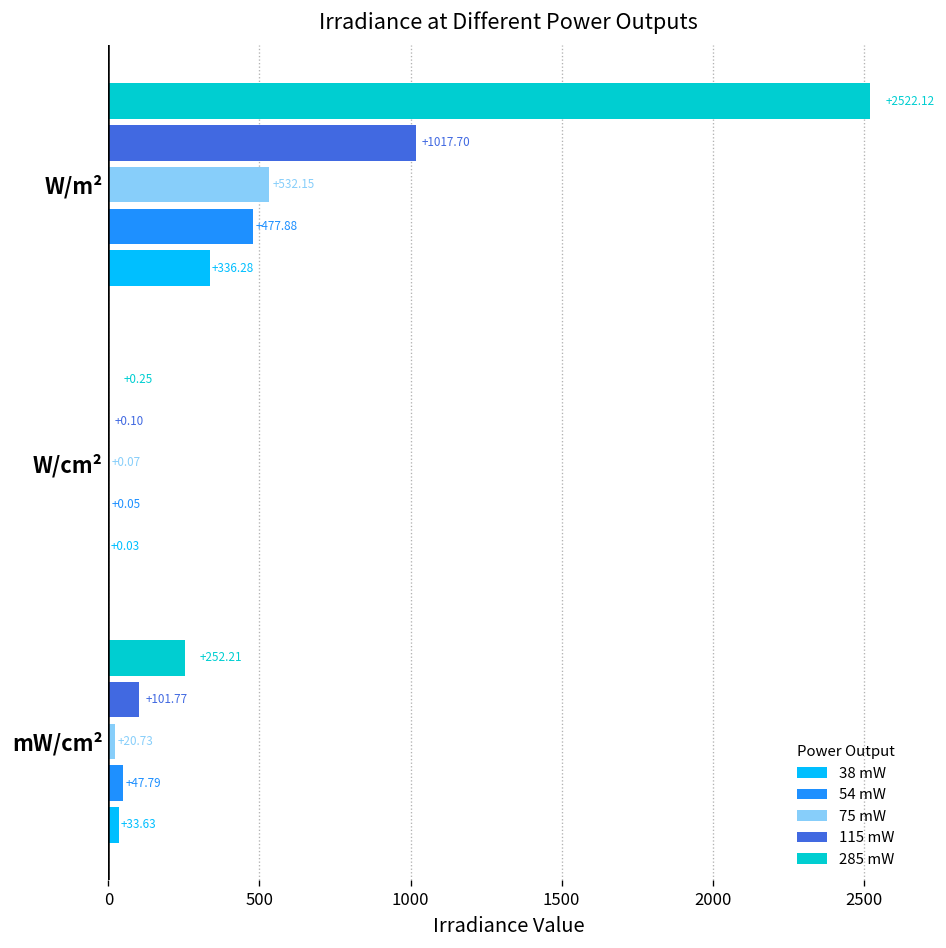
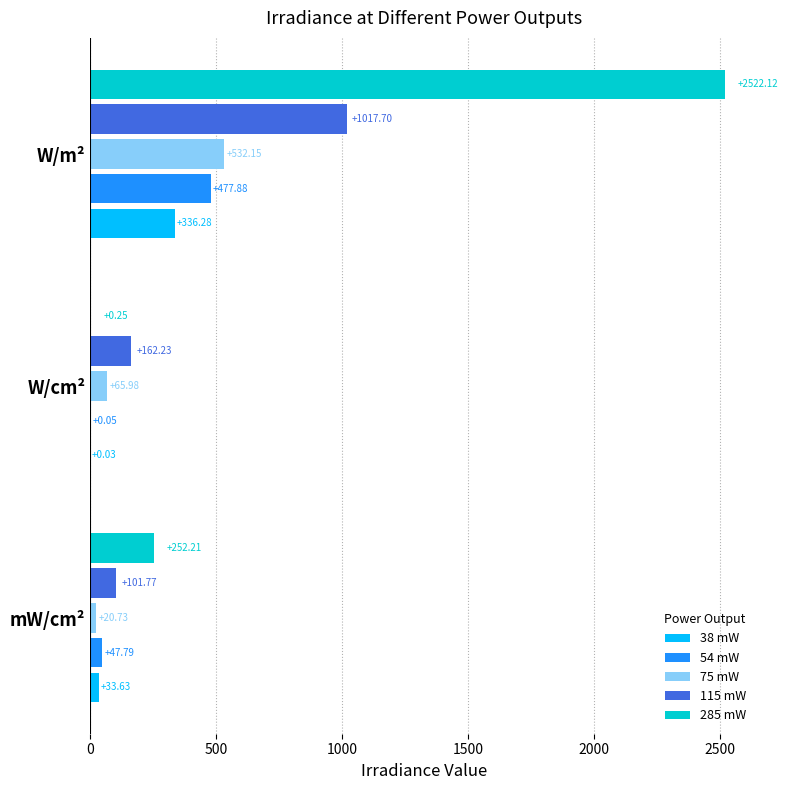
115 mW, W/cm²: +0.10 -> +162.23
75 mW, W/cm²: +0.07 -> +65.98
